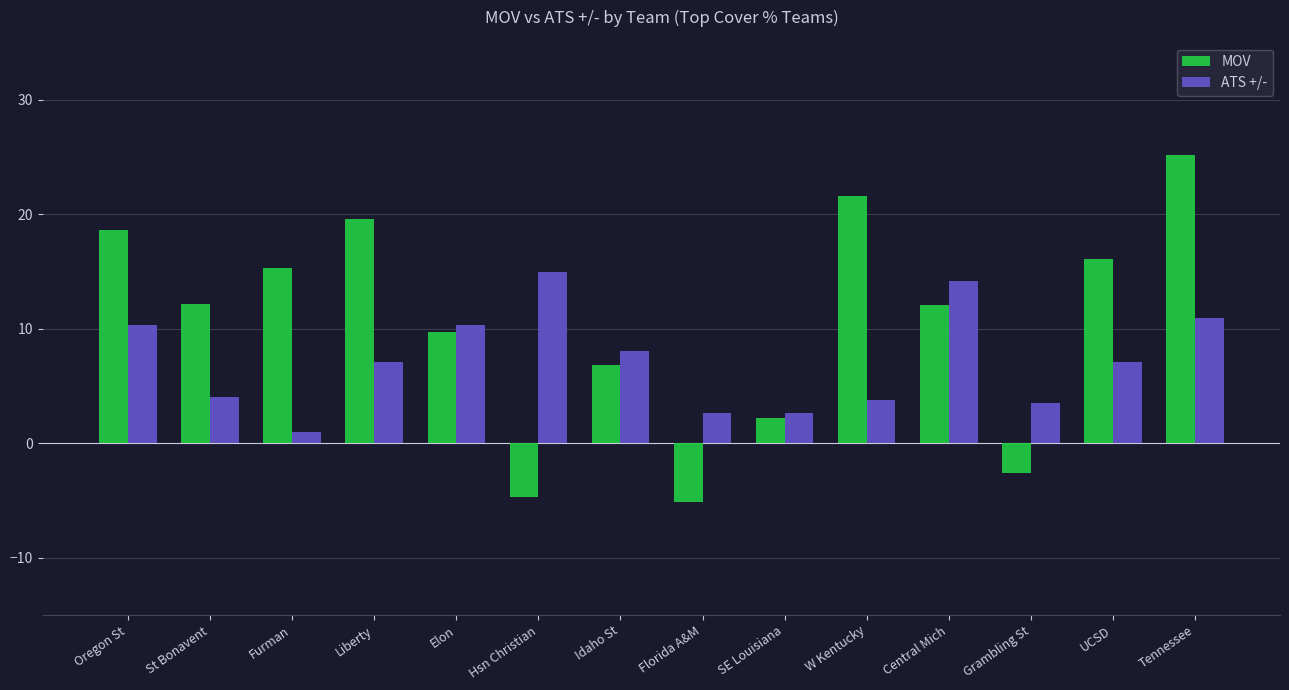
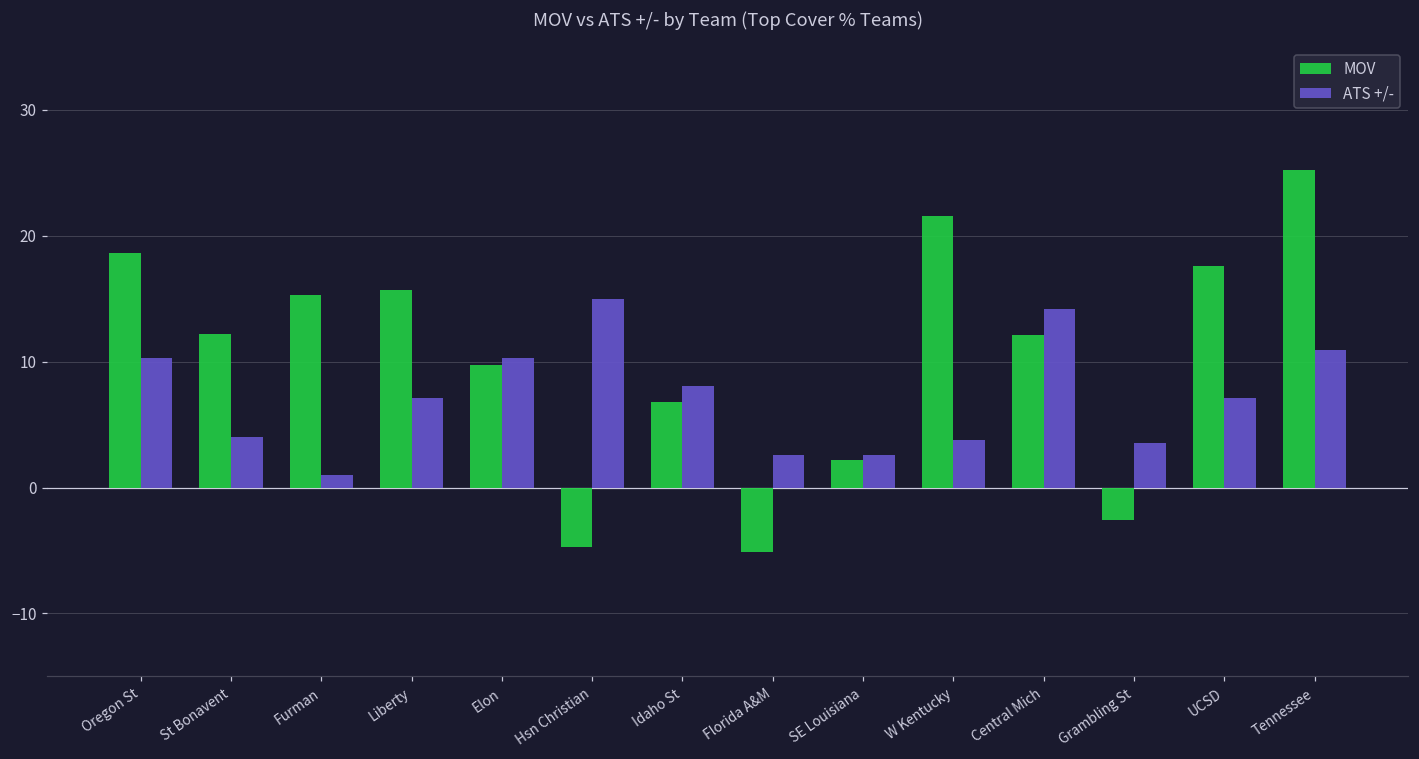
MOV, Liberty: 19.6 -> 15.7
MOV, UCSD: 16.1 -> 17.6
